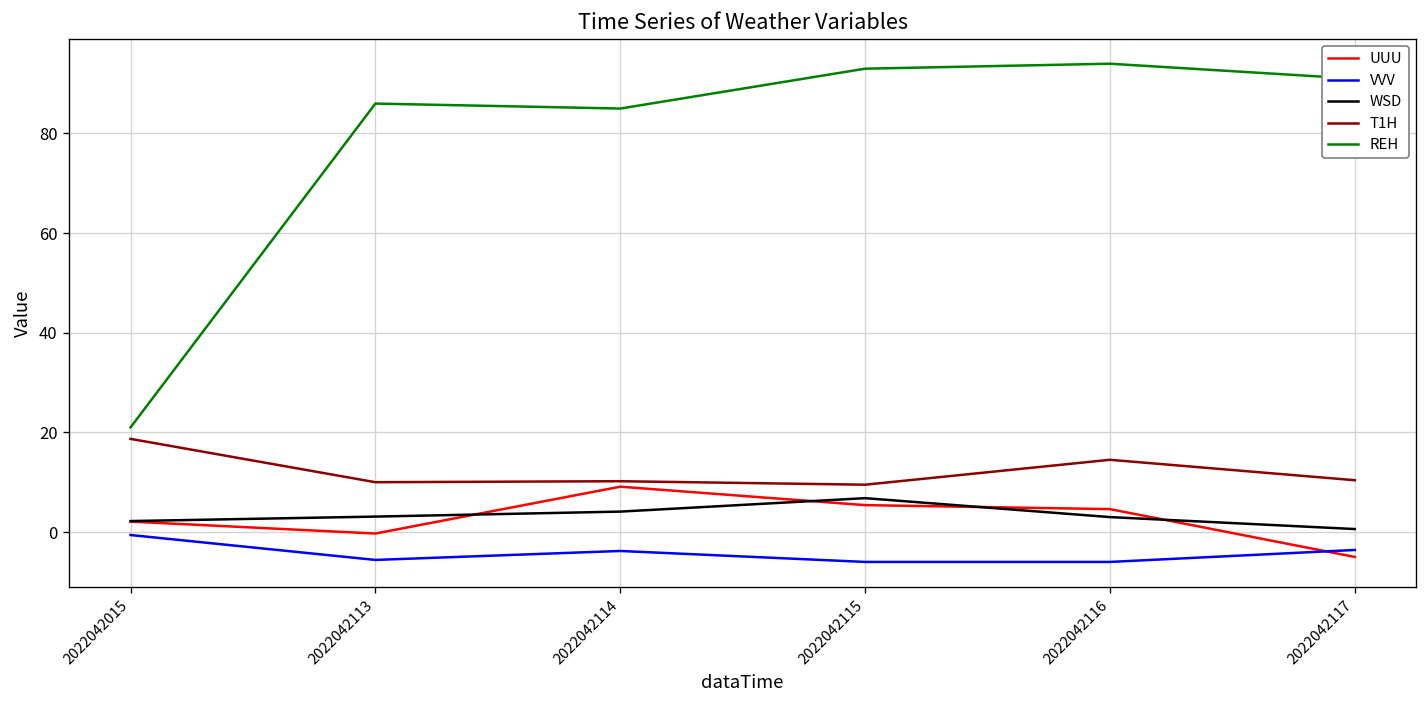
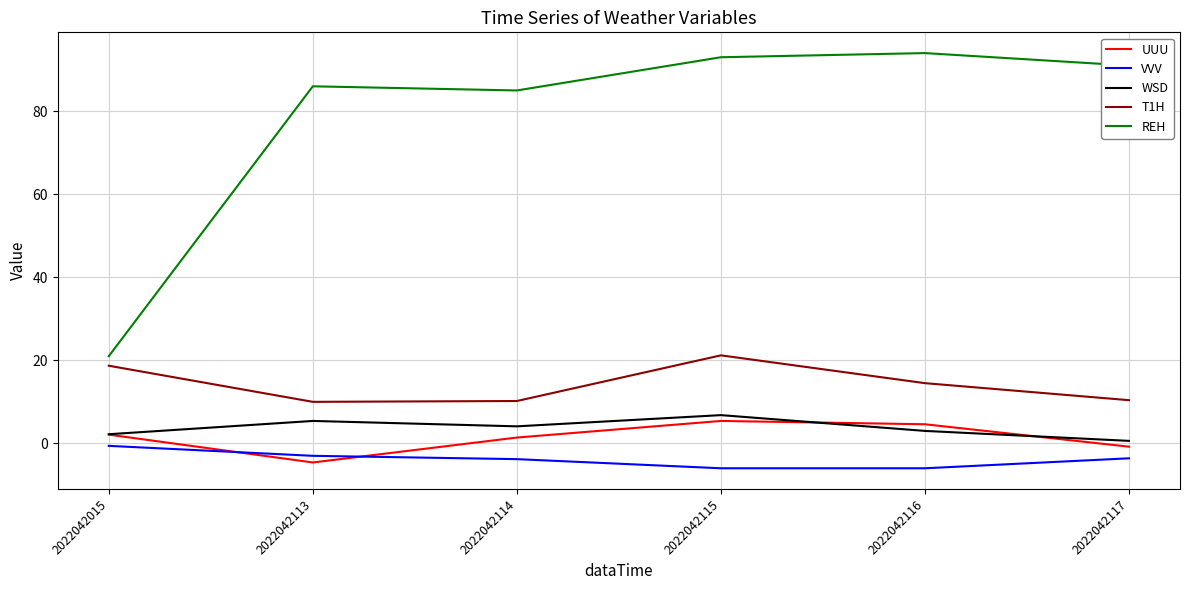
UUU, 2022042113: 0 -> -5
VVV, 2022042113: -6 -> -3
WSD, 2022042113: 3 -> 5
UUU, 2022042114: 9 -> 1
T1H, 2022042115: 10 -> 21
UUU, 2022042117: -5 -> -1
